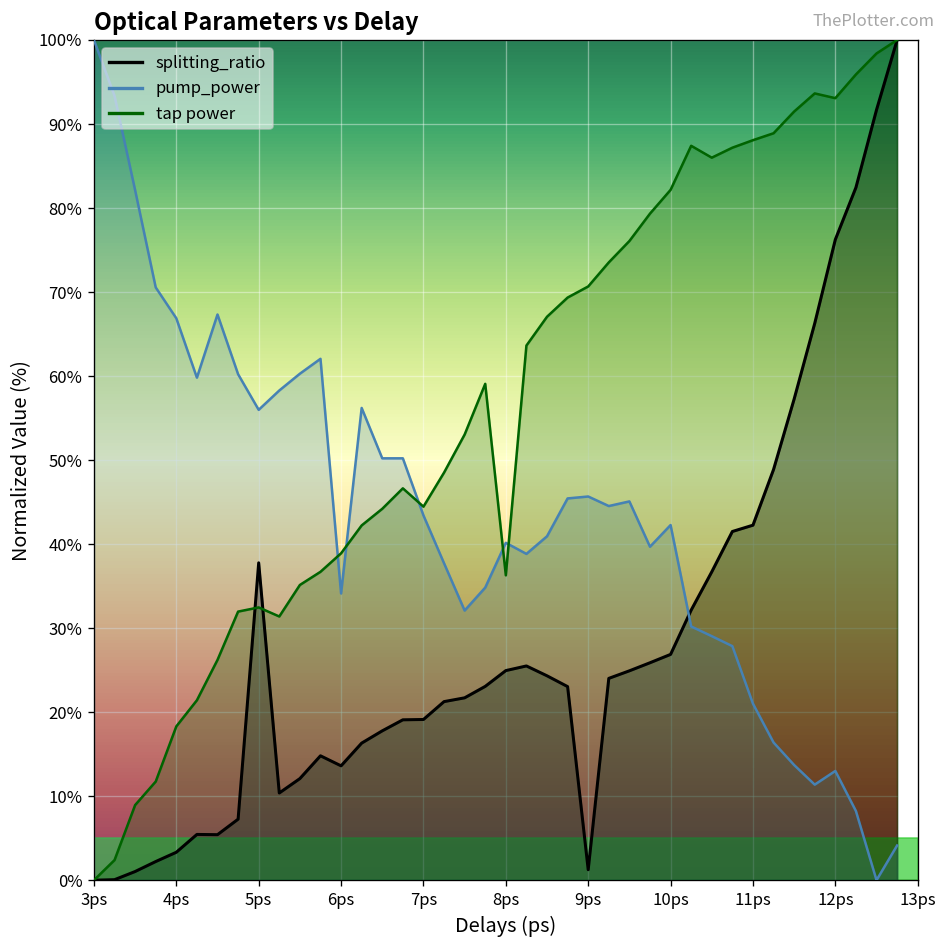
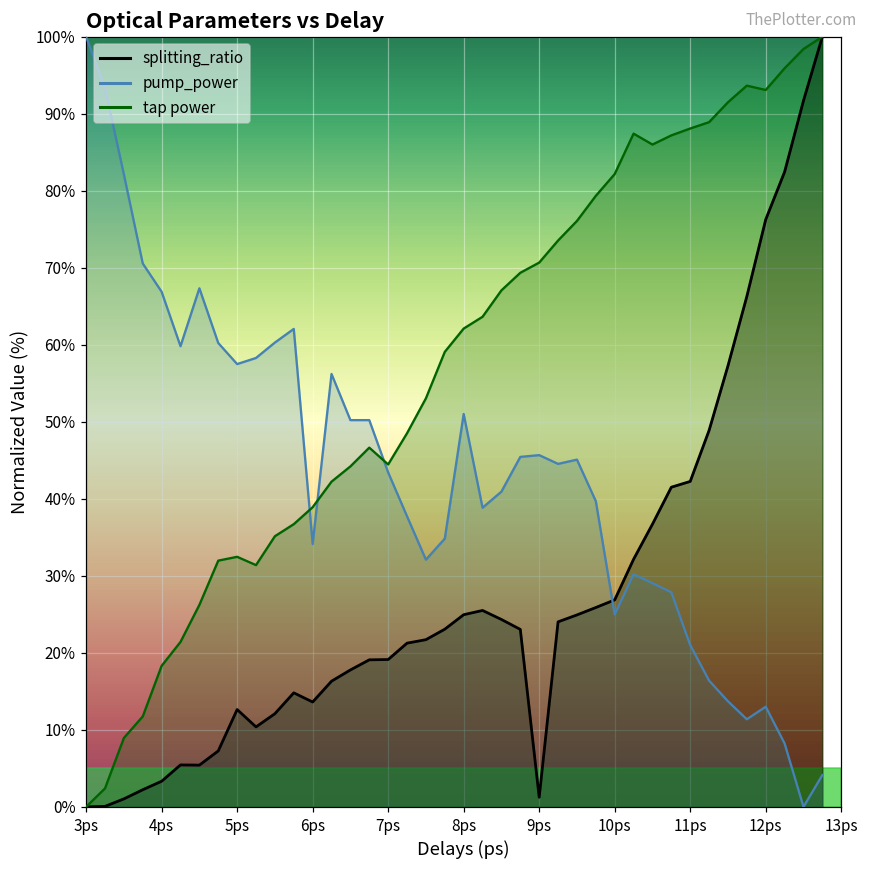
splitting_ratio, 5ps: 38% -> 13%
pump_power, 5ps: 56% -> 57%
pump_power, 8ps: 40% -> 51%
tap power, 8ps: 36% -> 62%
pump_power, 10ps: 42% -> 25%
